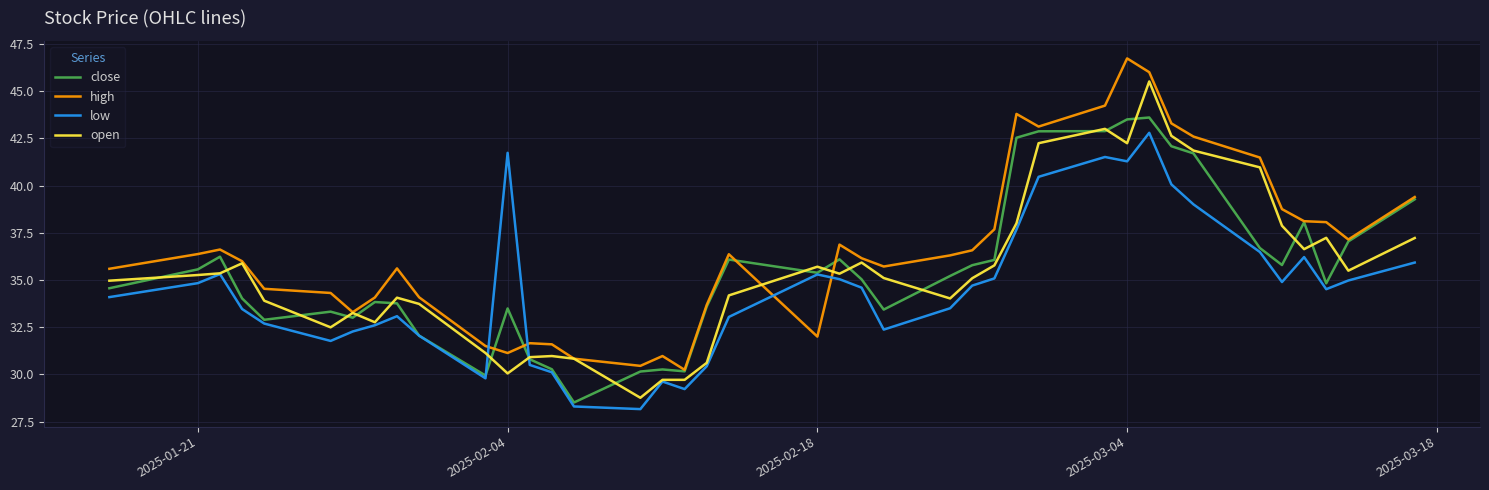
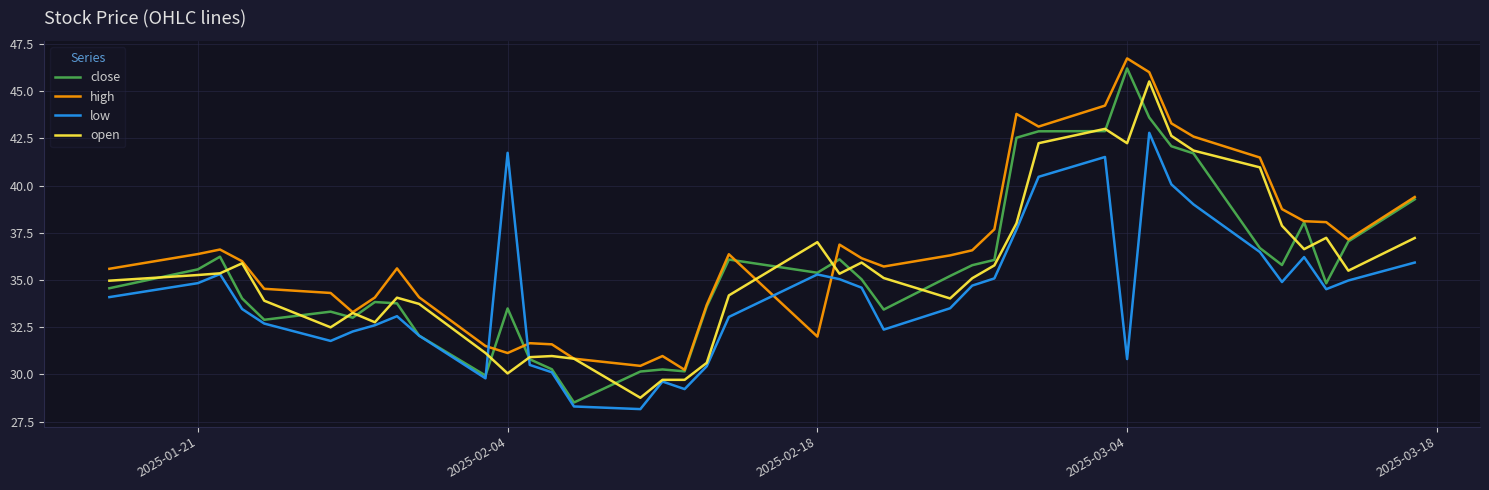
open, 2025-02-18: 35.7 -> 37.0
close, 2025-03-04: 43.5 -> 46.2
low, 2025-03-04: 41.3 -> 30.8
